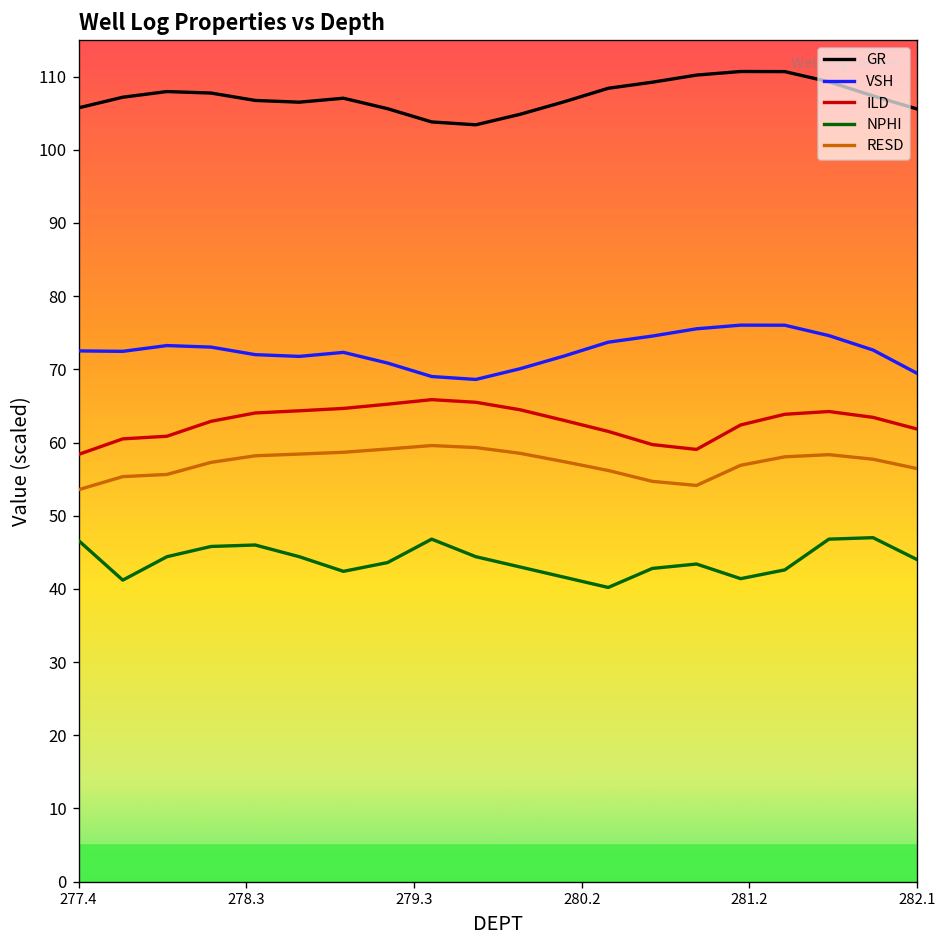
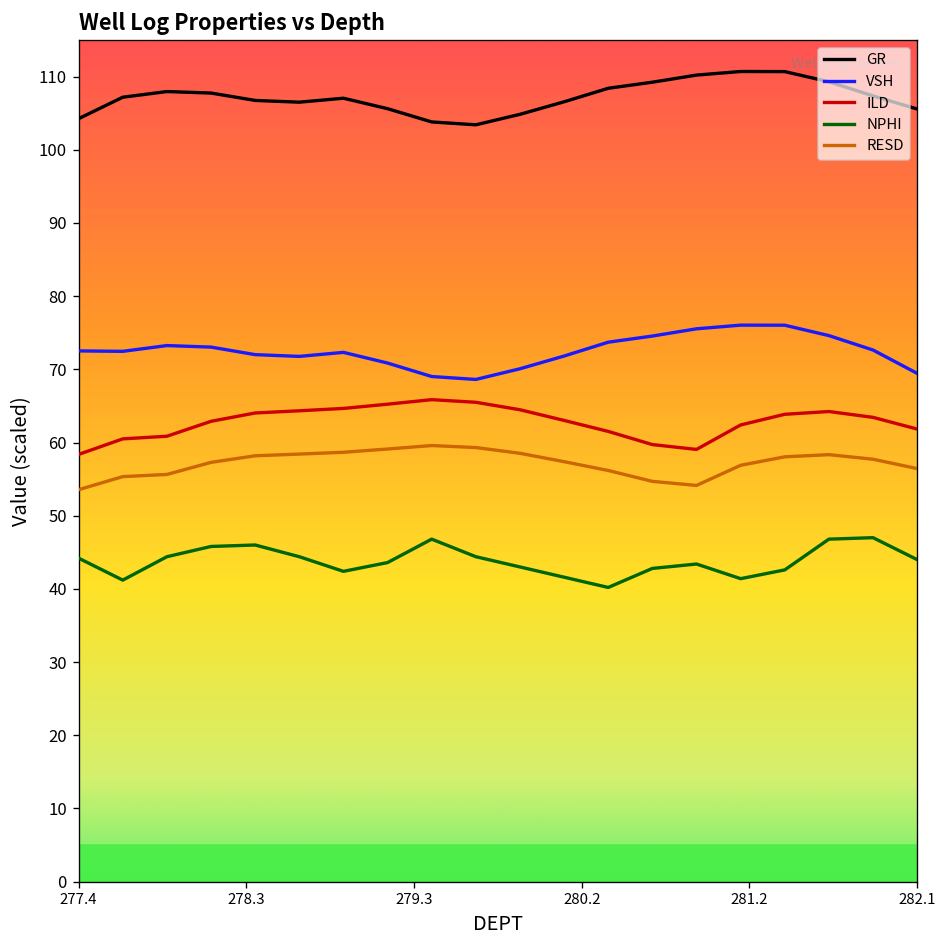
GR, 277.4: 106 -> 104
NPHI, 277.4: 47 -> 44
